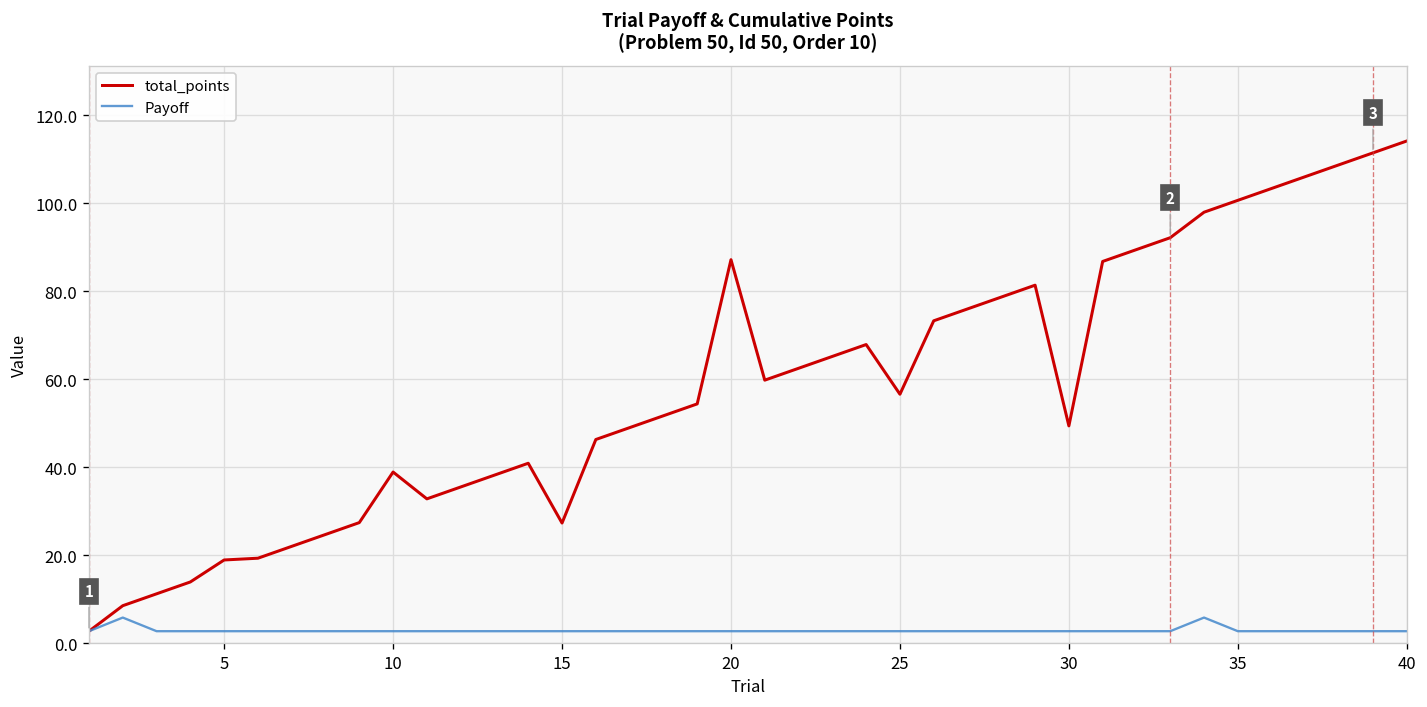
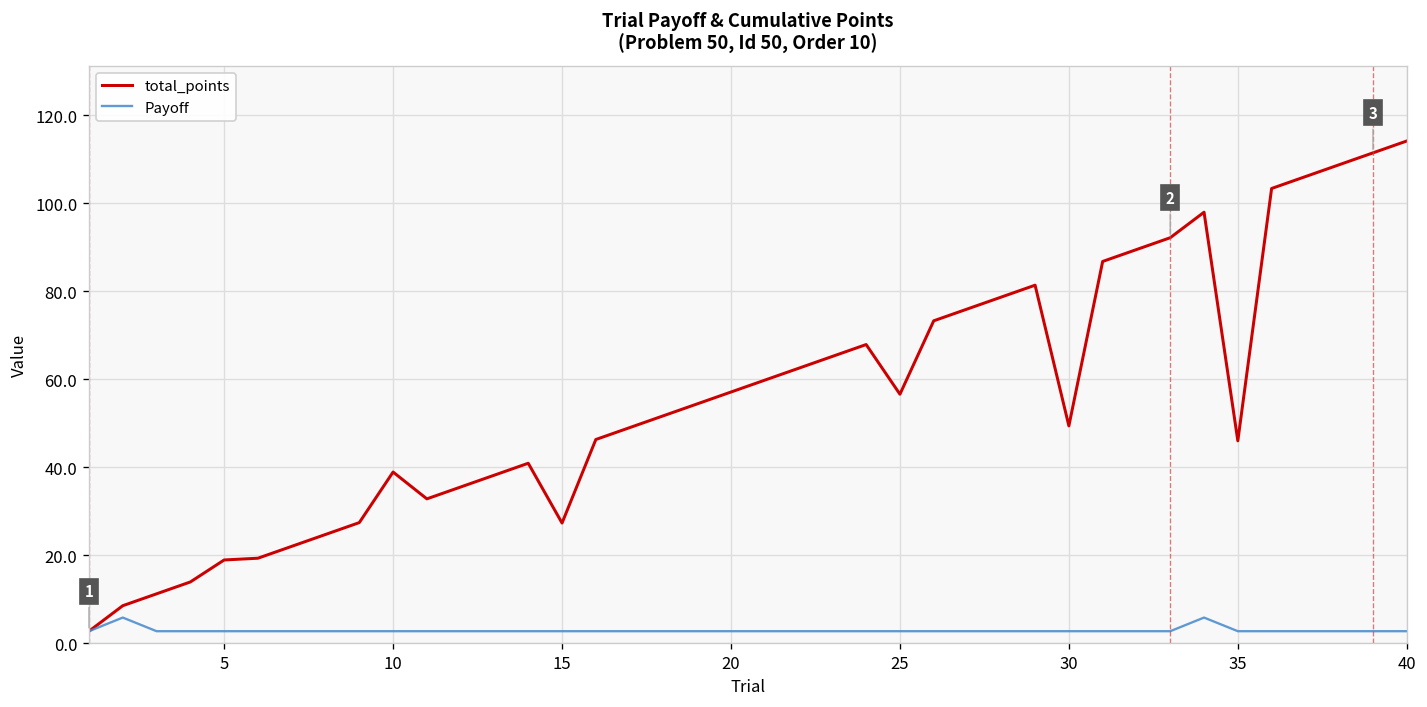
total_points, 20: 87 -> 57
total_points, 35: 101 -> 46
